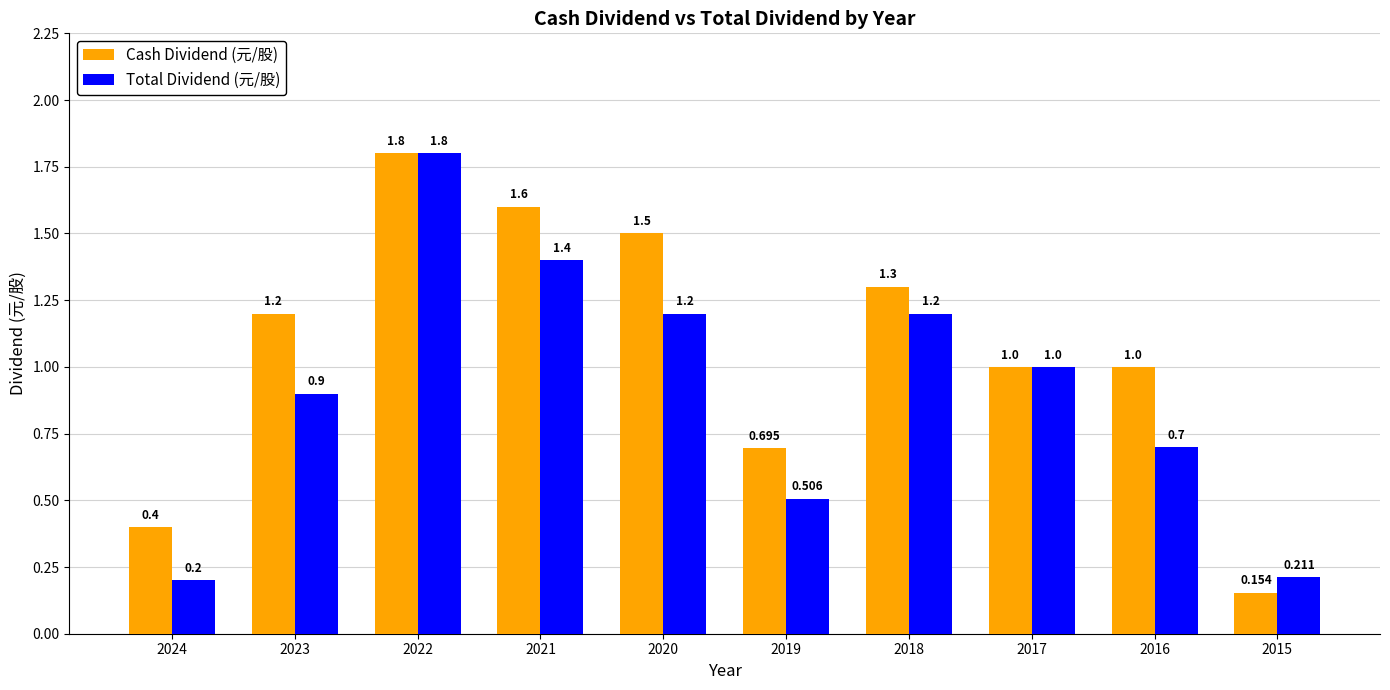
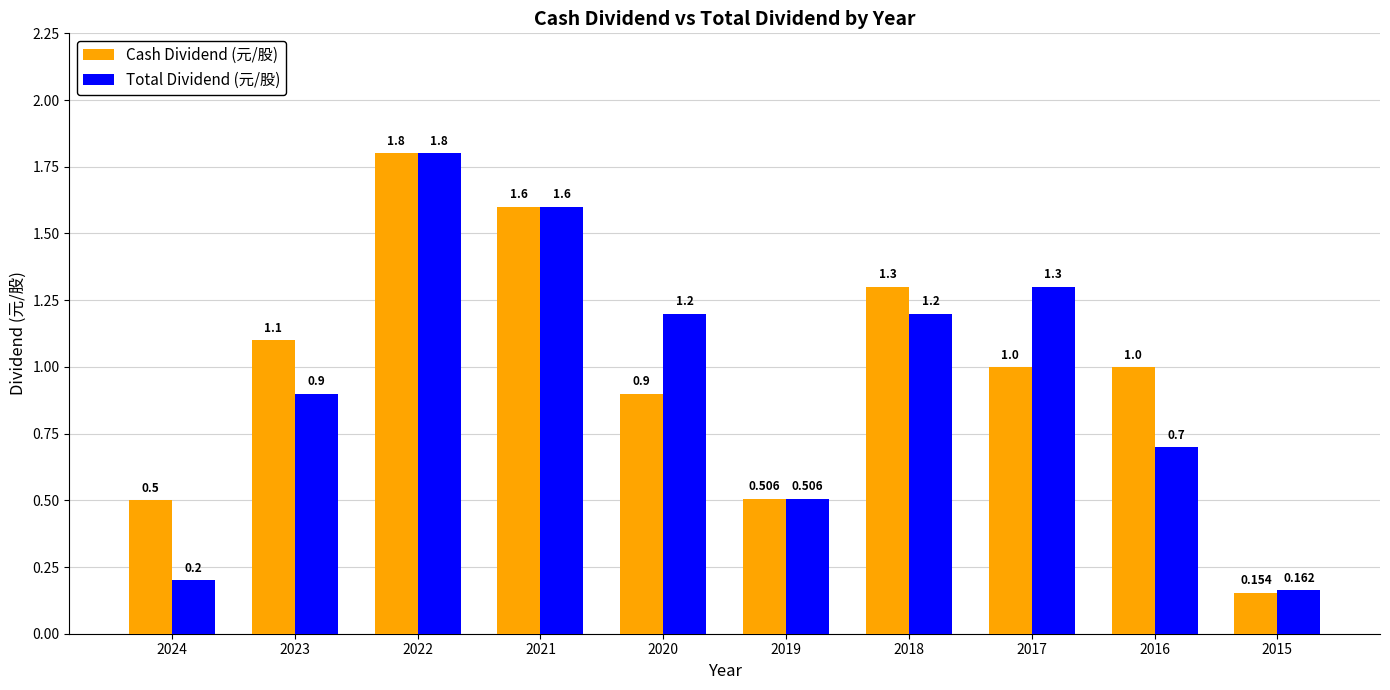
Cash Dividend (元/股), 2024: 0.4 -> 0.5
Cash Dividend (元/股), 2023: 1.2 -> 1.1
Total Dividend (元/股), 2021: 1.4 -> 1.6
Cash Dividend (元/股), 2020: 1.5 -> 0.9
Cash Dividend (元/股), 2019: 0.695 -> 0.506
Total Dividend (元/股), 2017: 1.0 -> 1.3
Total Dividend (元/股), 2015: 0.211 -> 0.162
